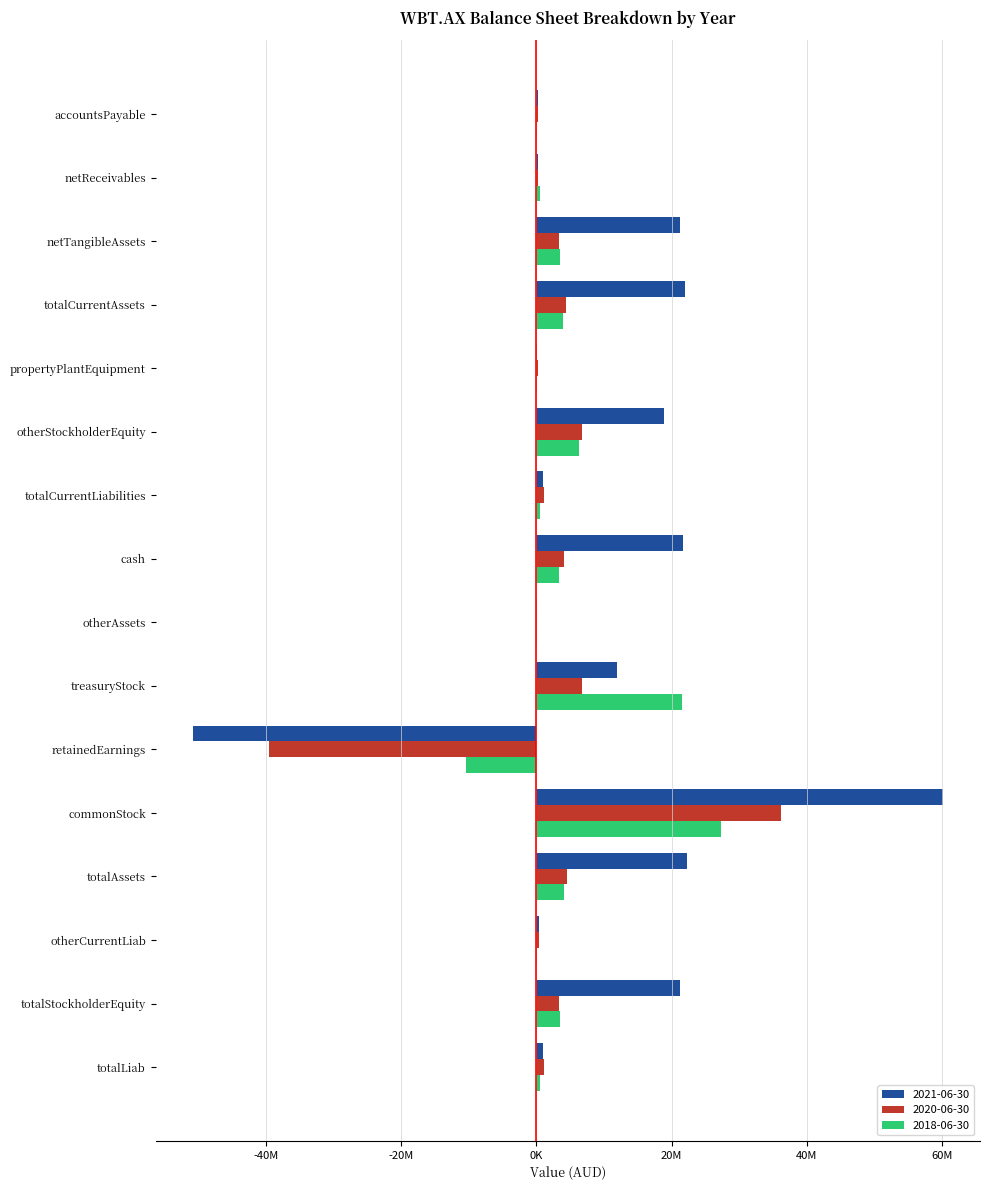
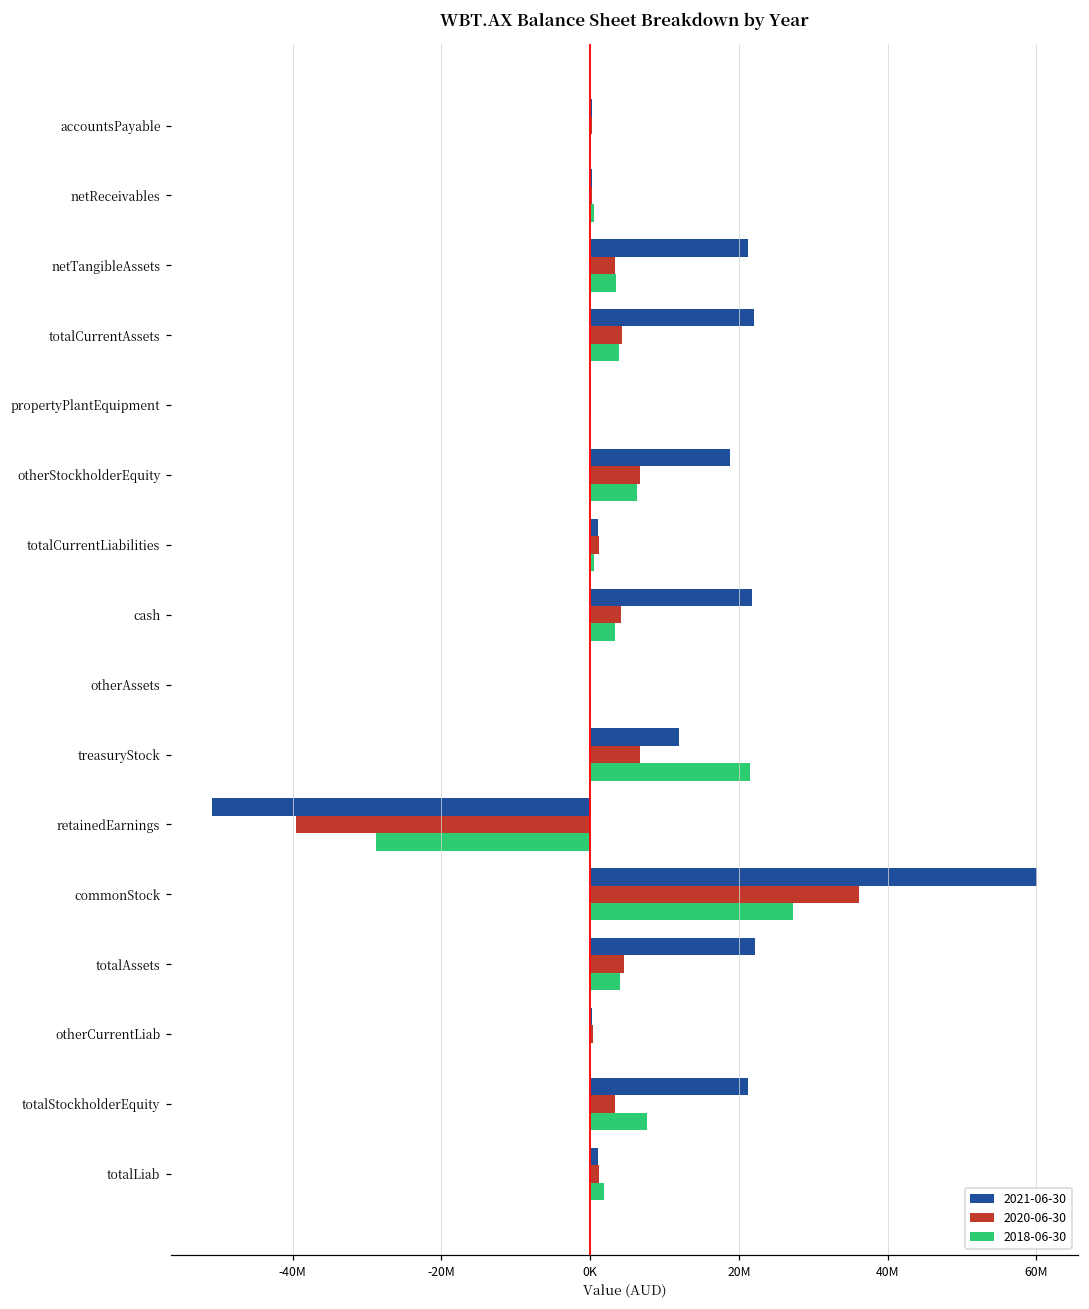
2018-06-30, retainedEarnings: -10000000 -> -29000000
2018-06-30, totalStockholderEquity: 3000000 -> 8000000
2018-06-30, totalLiab: 1000000 -> 2000000
